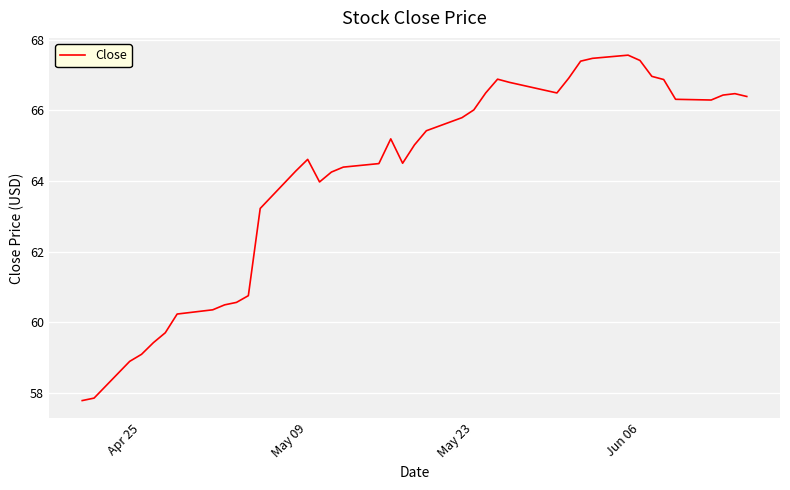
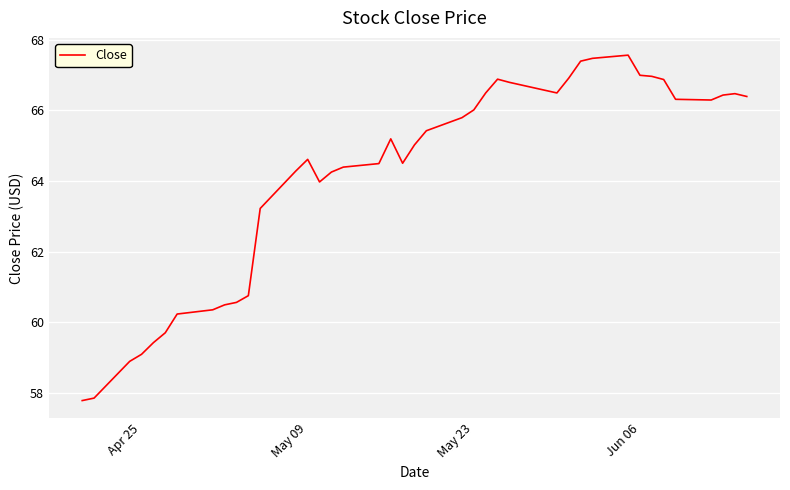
Jun 06: 67.4 -> 67.0
